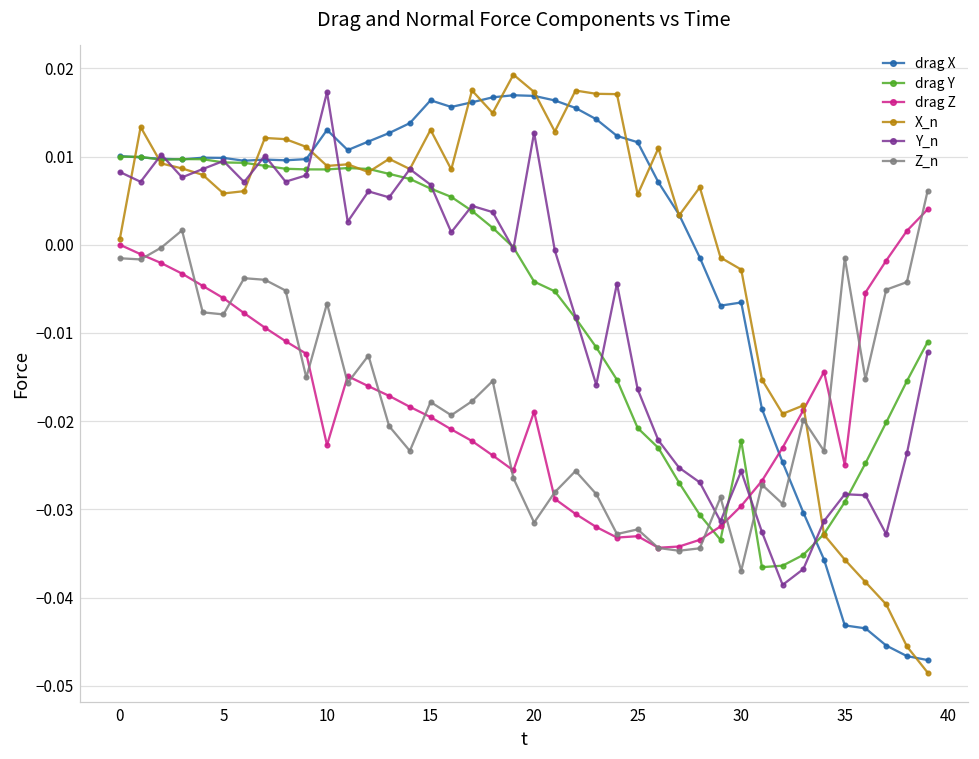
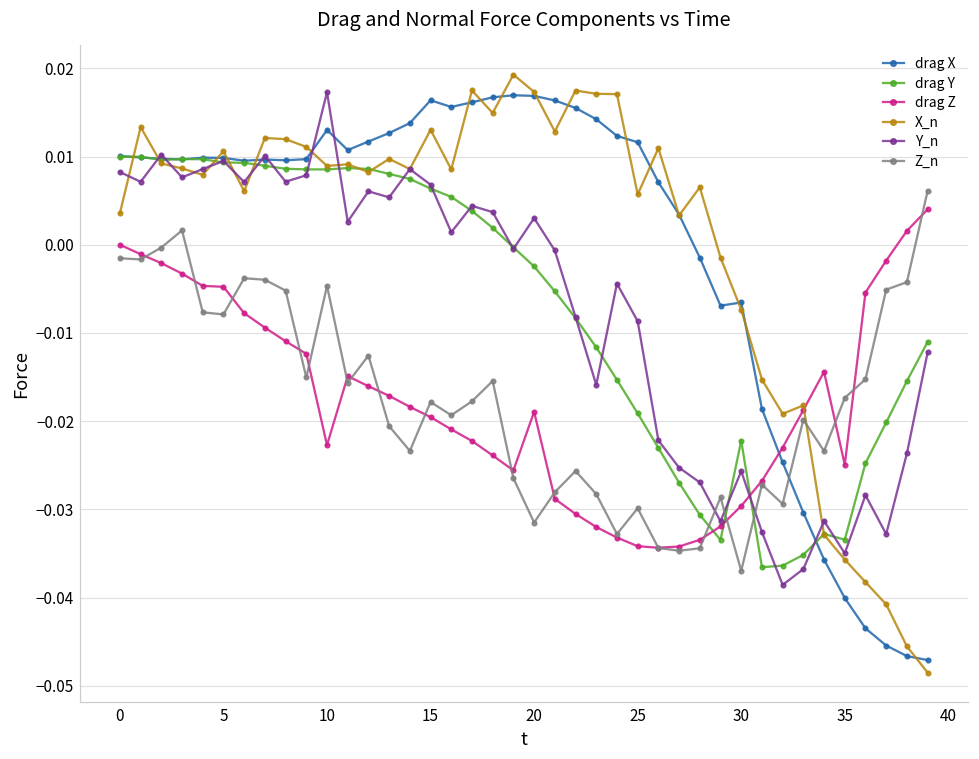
X_n, 0: 0.001 -> 0.004
drag Z, 5: -0.006 -> -0.005
X_n, 5: 0.006 -> 0.011
Z_n, 10: -0.007 -> -0.005
drag Y, 20: -0.004 -> -0.002
Y_n, 20: 0.013 -> 0.003
drag Y, 25: -0.021 -> -0.019
drag Z, 25: -0.033 -> -0.034
Y_n, 25: -0.016 -> -0.009
Z_n, 25: -0.032 -> -0.030
X_n, 30: -0.003 -> -0.007
drag X, 35: -0.043 -> -0.040
drag Y, 35: -0.029 -> -0.033
Y_n, 35: -0.028 -> -0.035
Z_n, 35: -0.001 -> -0.017
